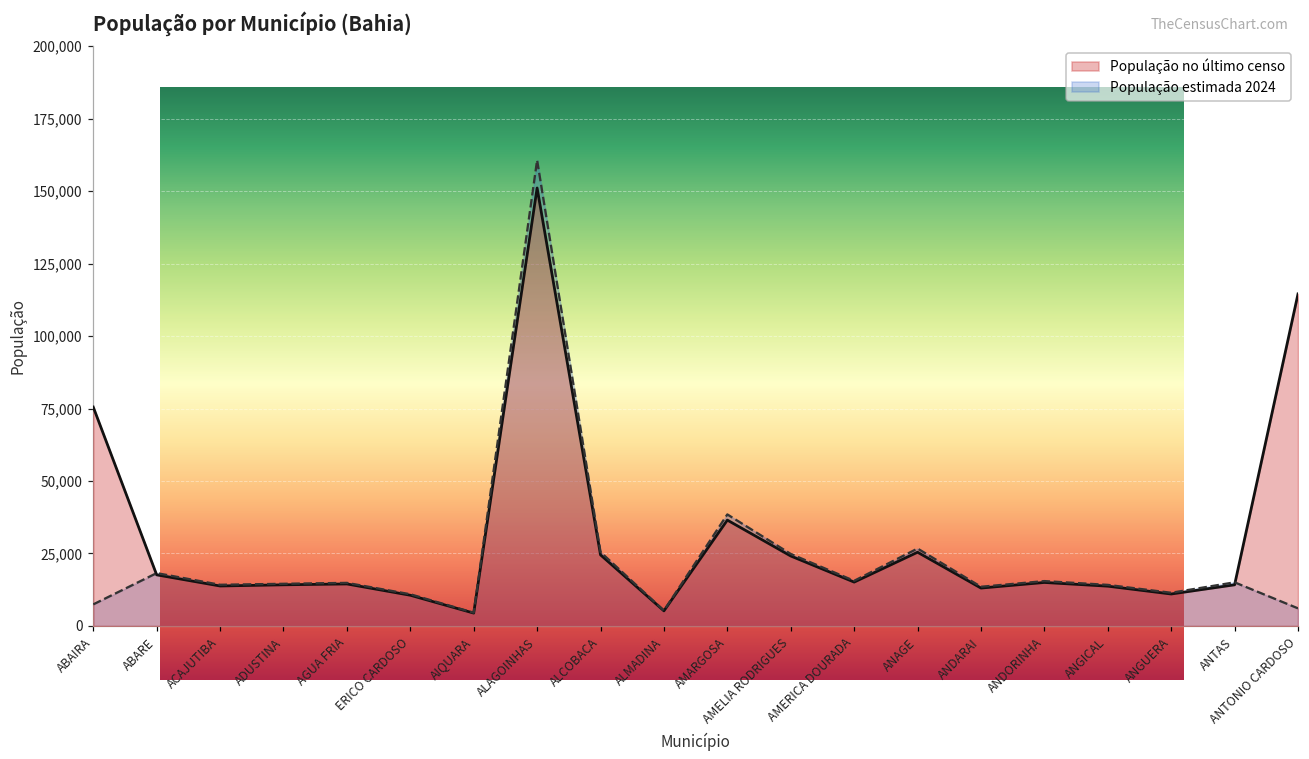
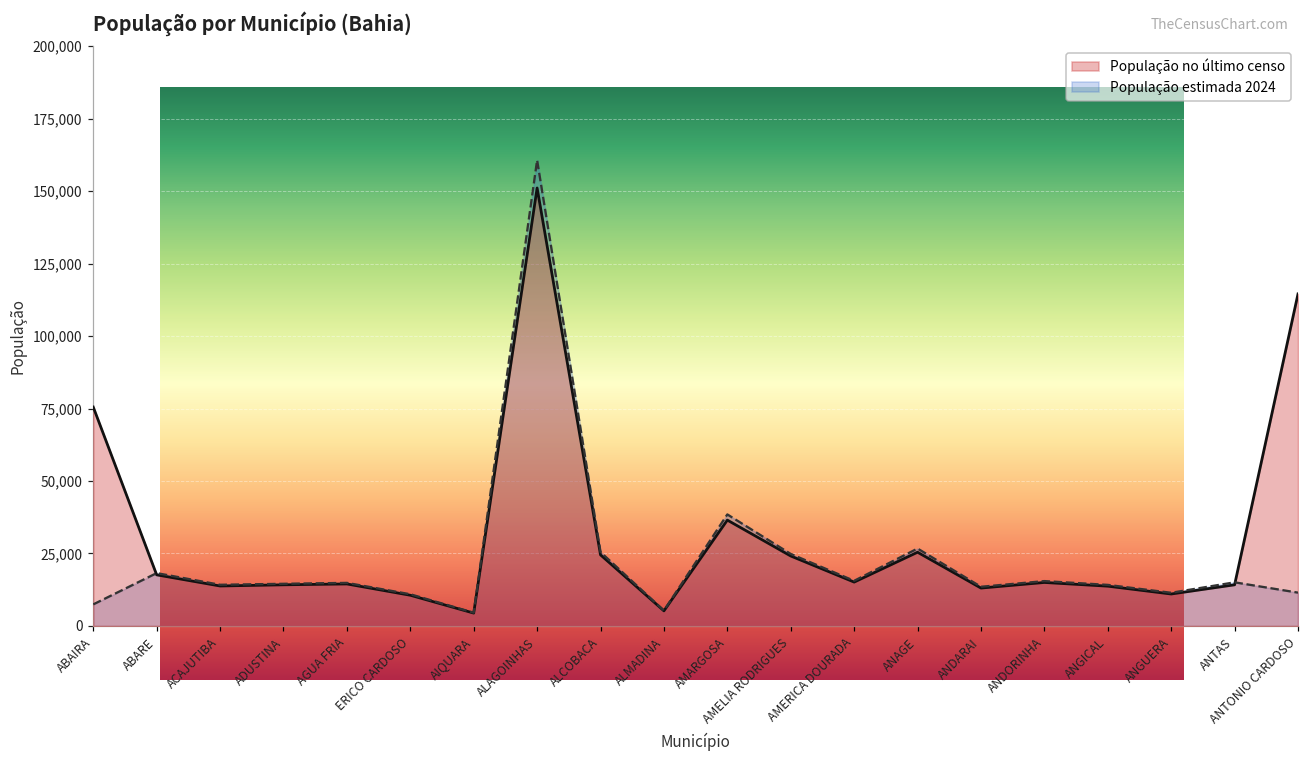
População por Município (Bahia), População estimada 2024, ANTONIO CARDOSO: 6,000 -> 12,000
